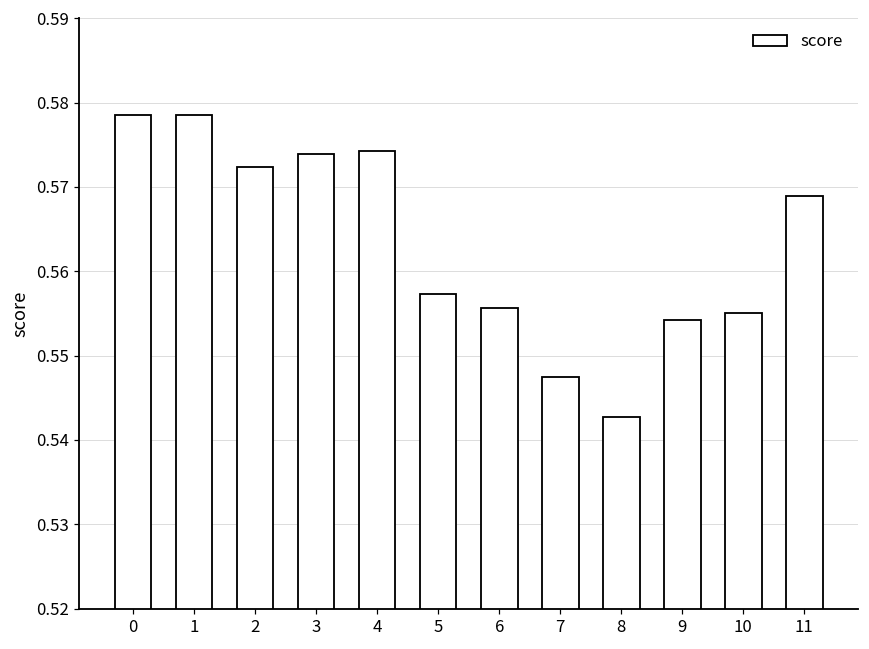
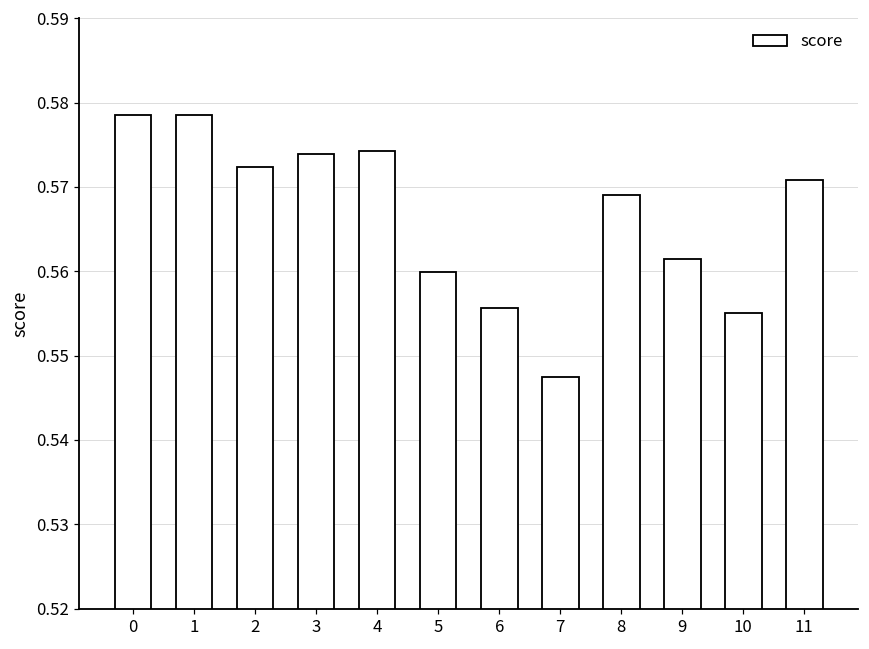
5: 0.557 -> 0.560
8: 0.543 -> 0.569
9: 0.554 -> 0.561
11: 0.569 -> 0.571
